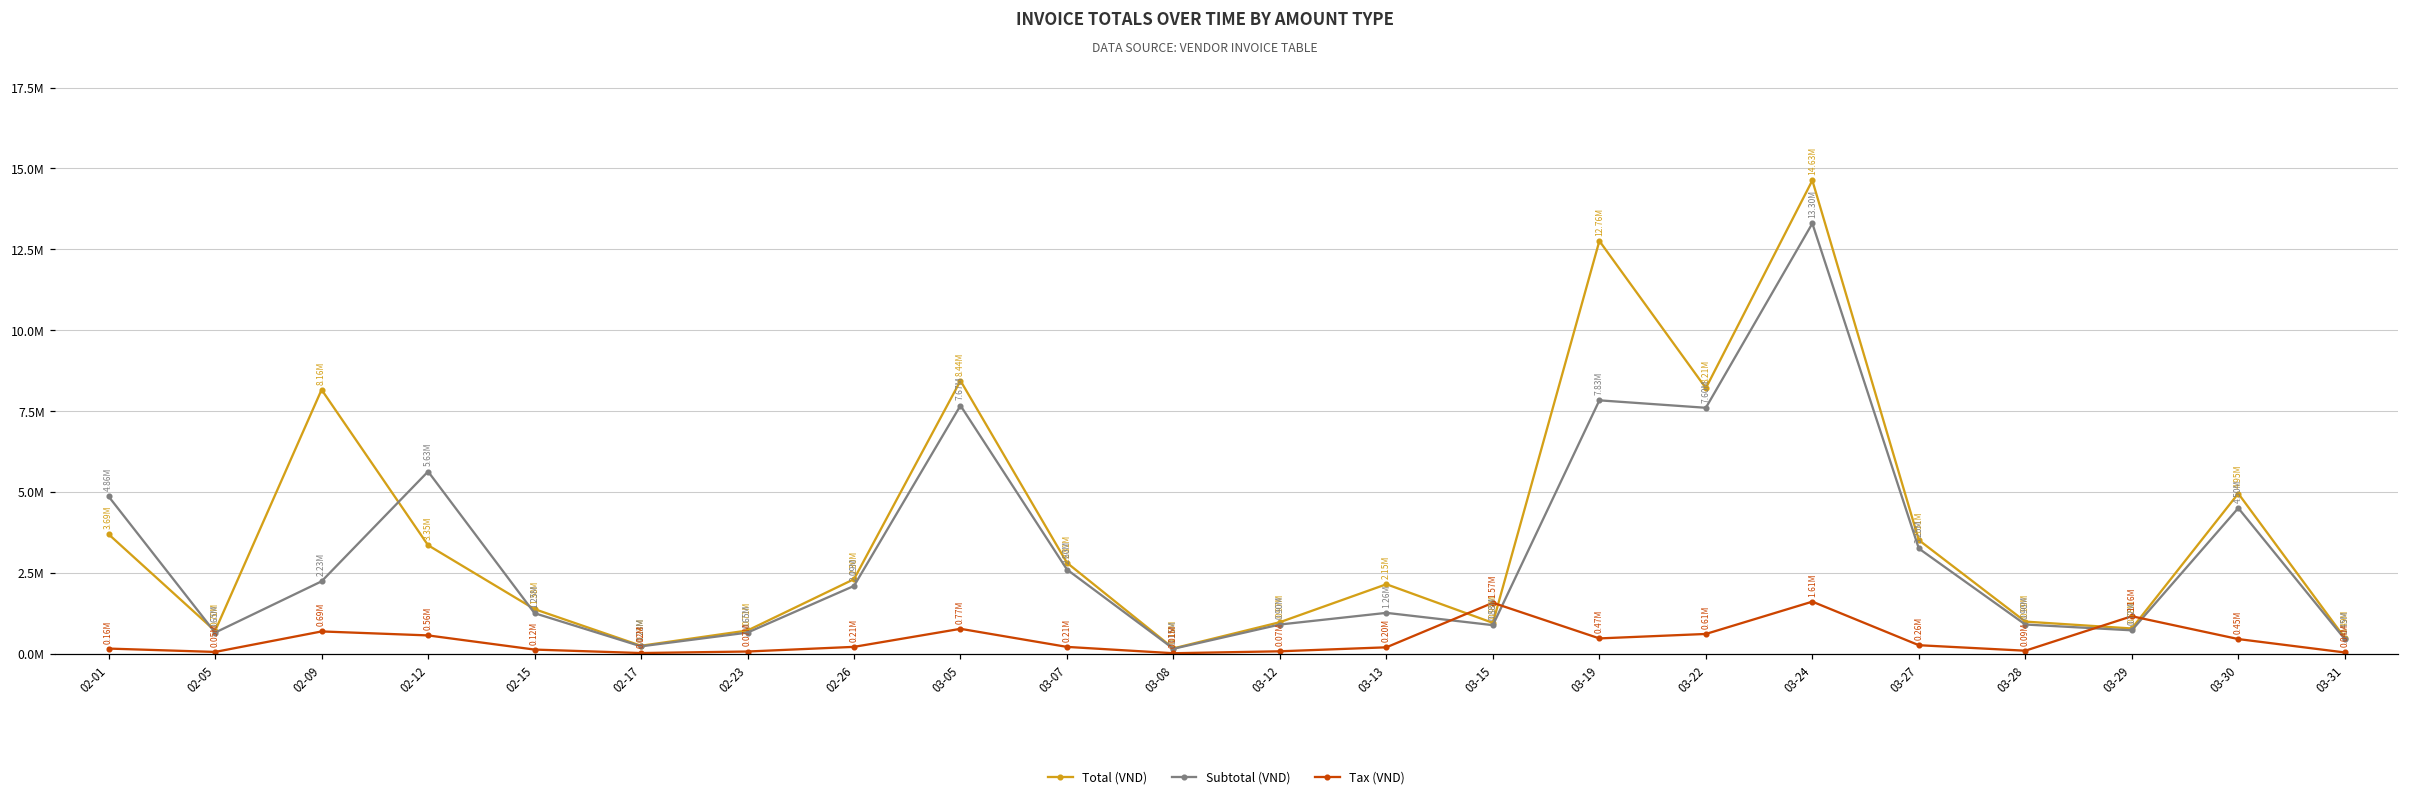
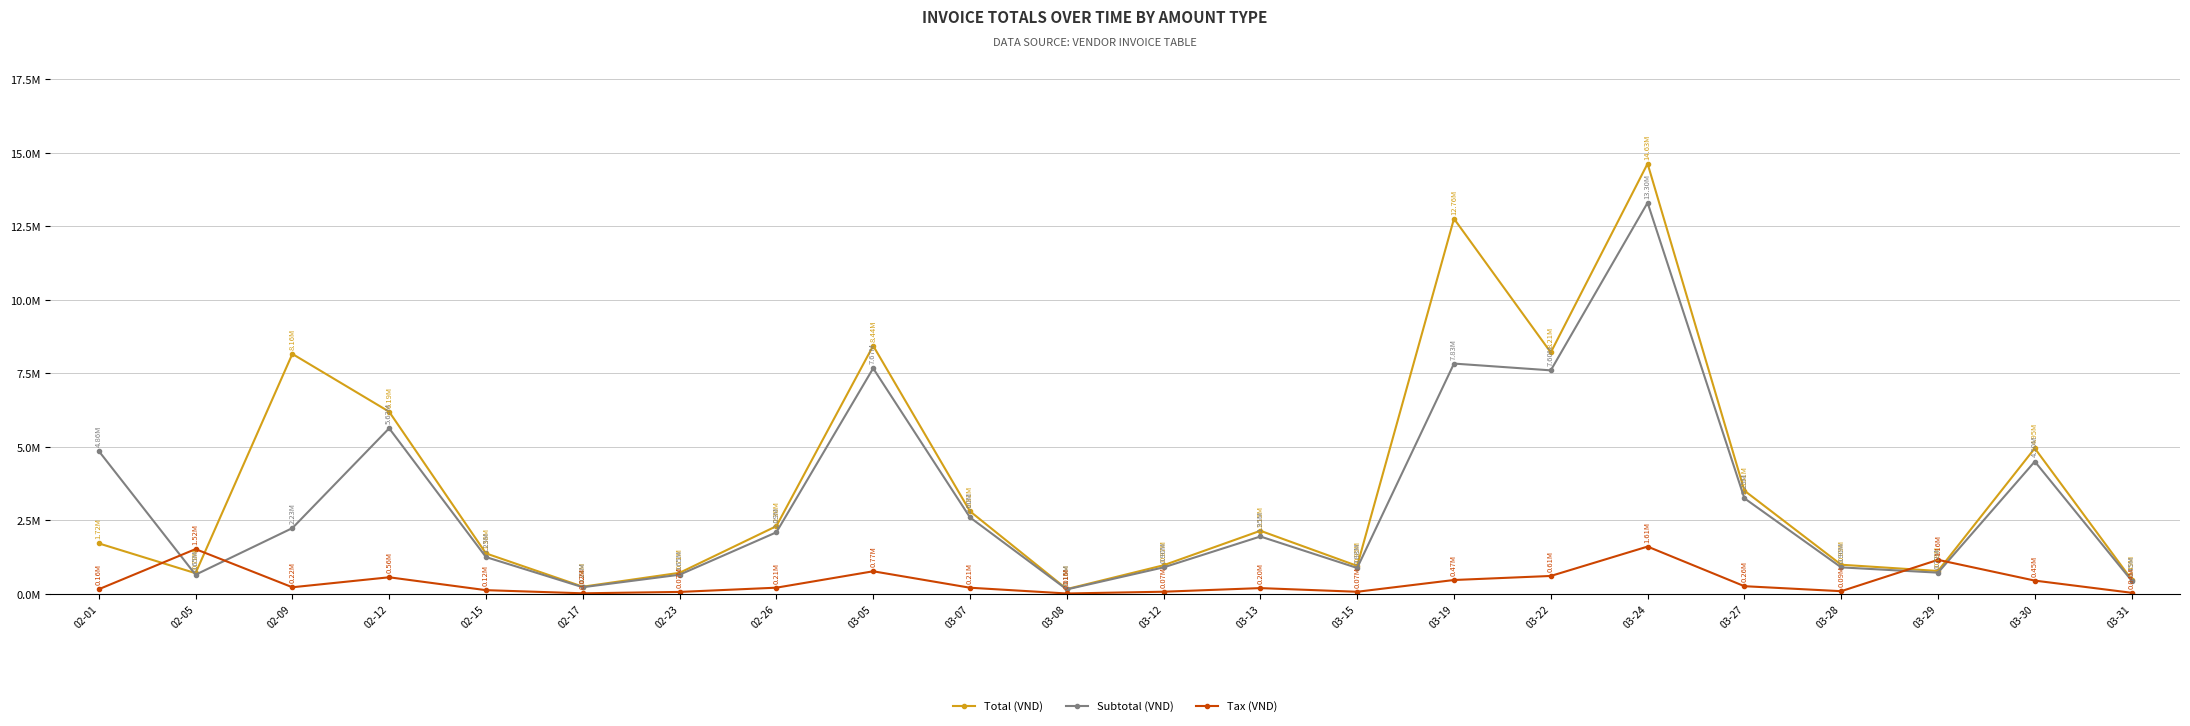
Total (VND), 02-01: 3.69M -> 1.72M
Tax (VND), 02-05: 0.05M -> 1.52M
Tax (VND), 02-09: 0.69M -> 0.22M
Total (VND), 02-12: 3.35M -> 6.19M
Subtotal (VND), 03-13: 1.26M -> 1.95M
Tax (VND), 03-15: 1.57M -> 0.07M
